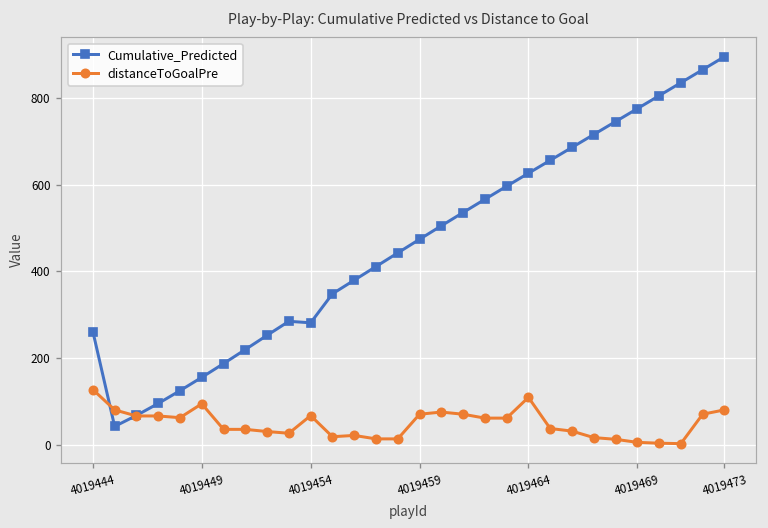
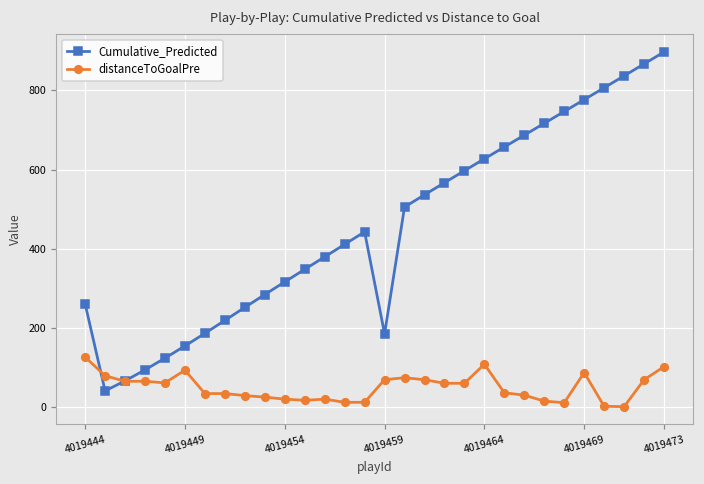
Cumulative_Predicted, 4019454: 280 -> 320
distanceToGoalPre, 4019454: 70 -> 20
Cumulative_Predicted, 4019459: 470 -> 190
distanceToGoalPre, 4019469: 10 -> 90
distanceToGoalPre, 4019473: 80 -> 100
